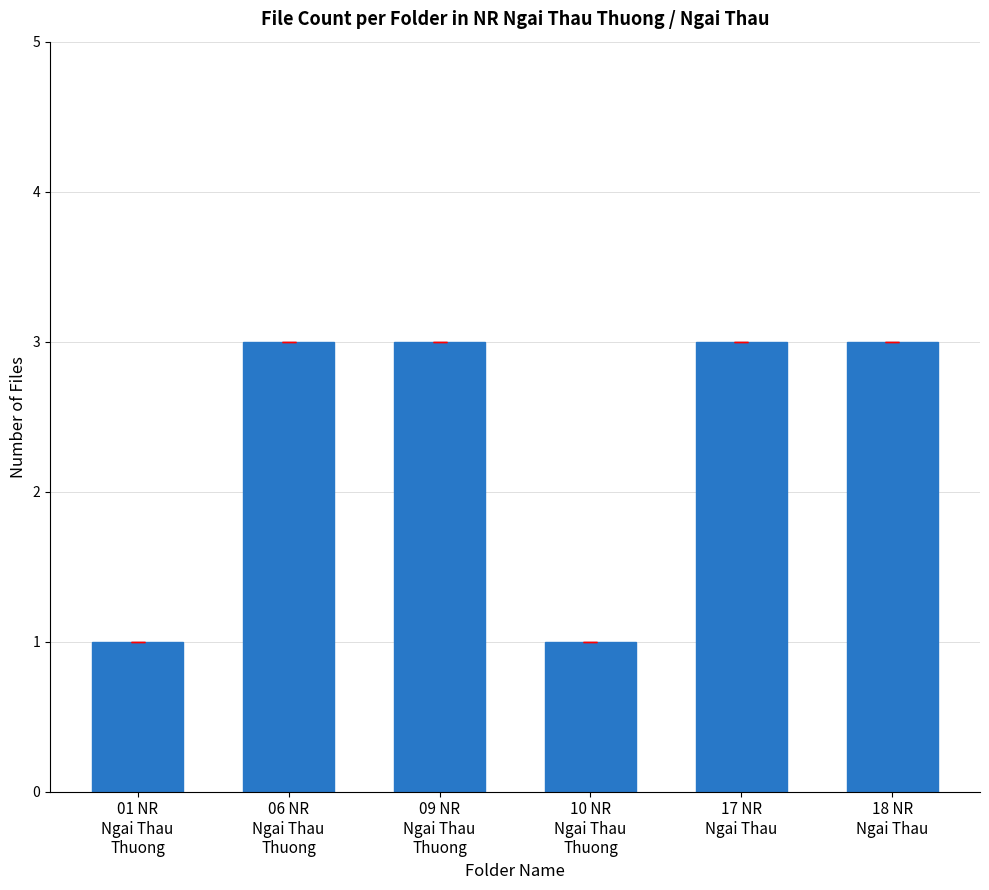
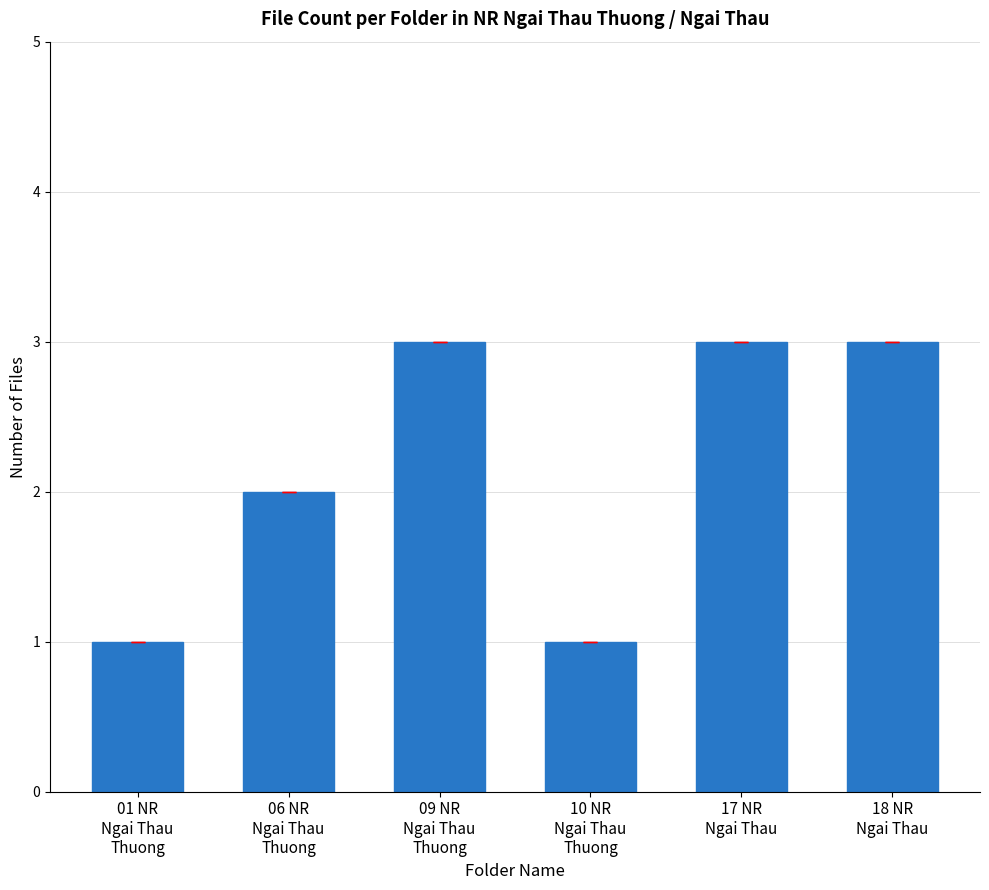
06 NR Ngai Thau Thuong: 3 -> 2
